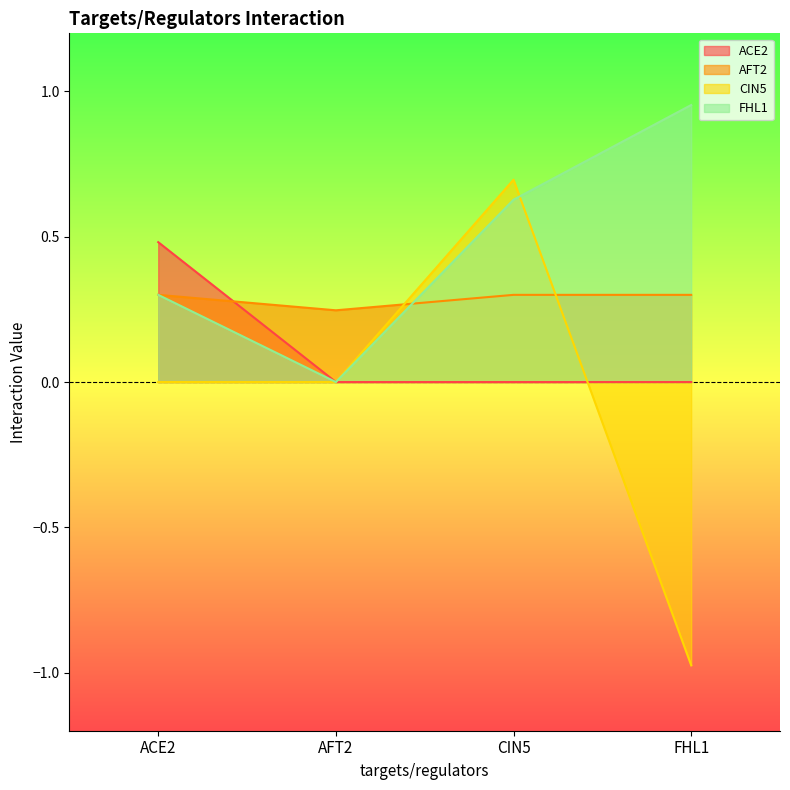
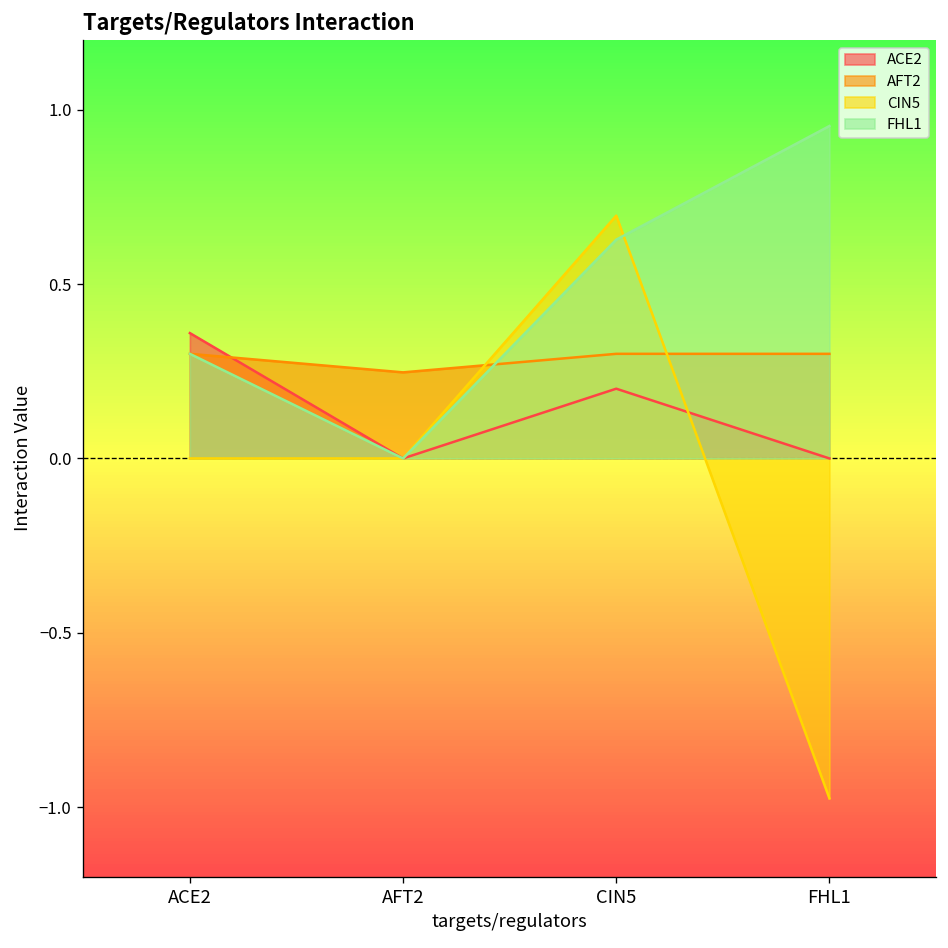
ACE2, ACE2: 0.48 -> 0.36
ACE2, CIN5: 0.0 -> 0.2
